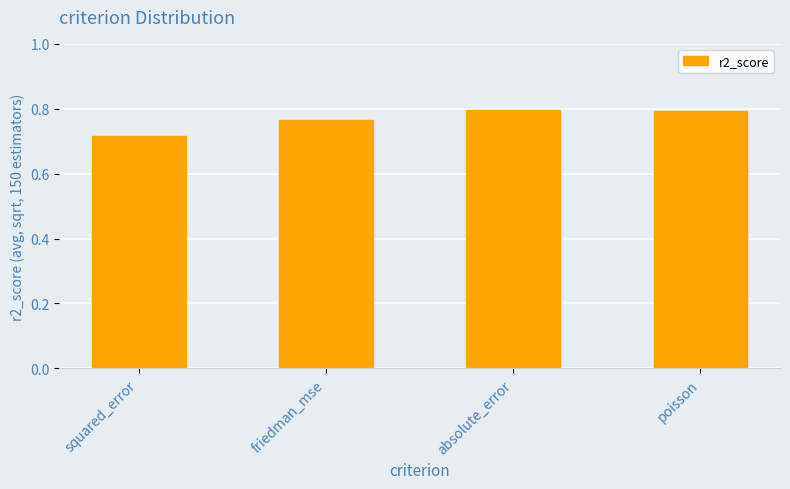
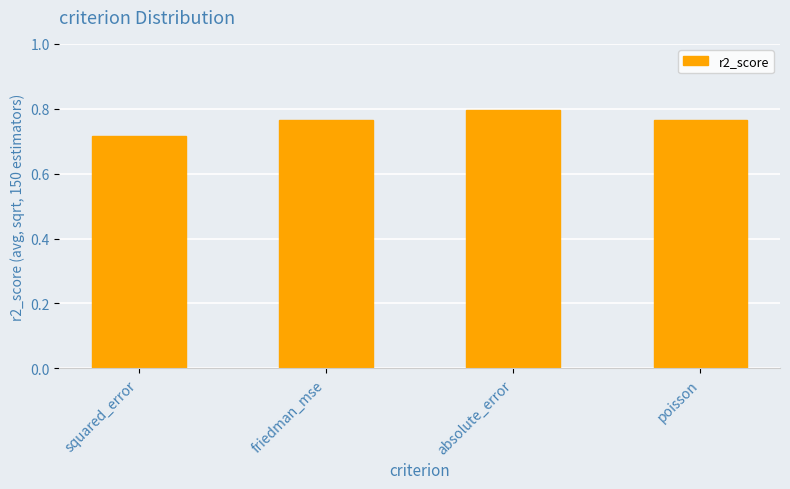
poisson: 0.79 -> 0.77
